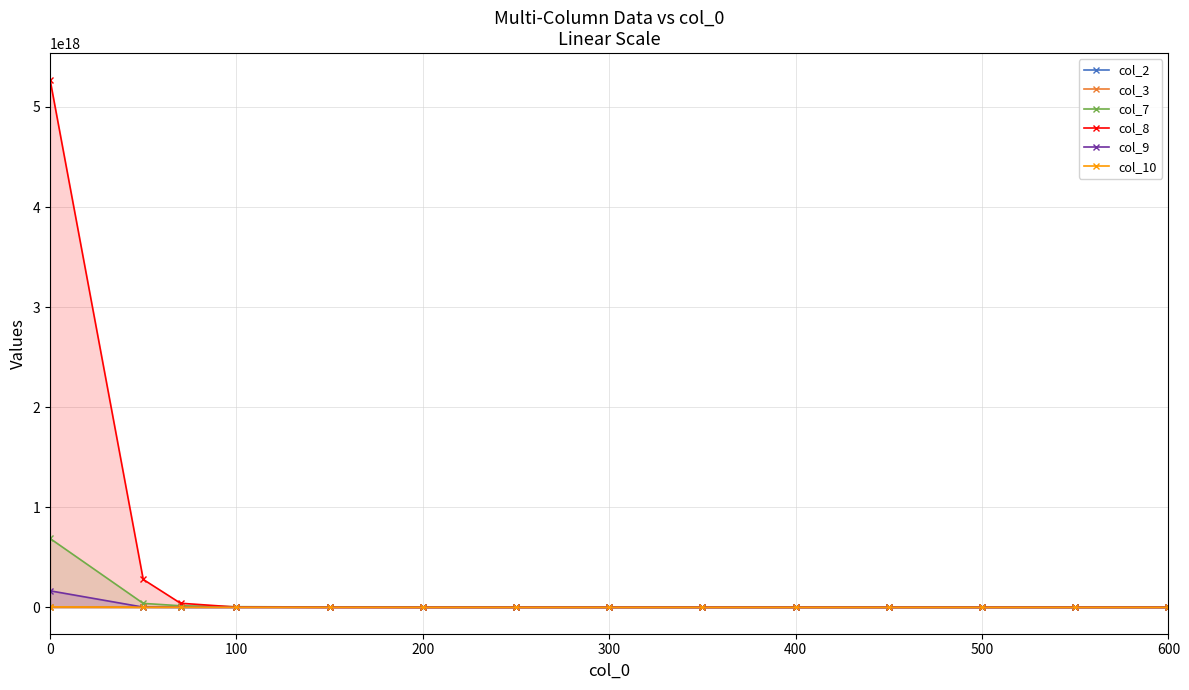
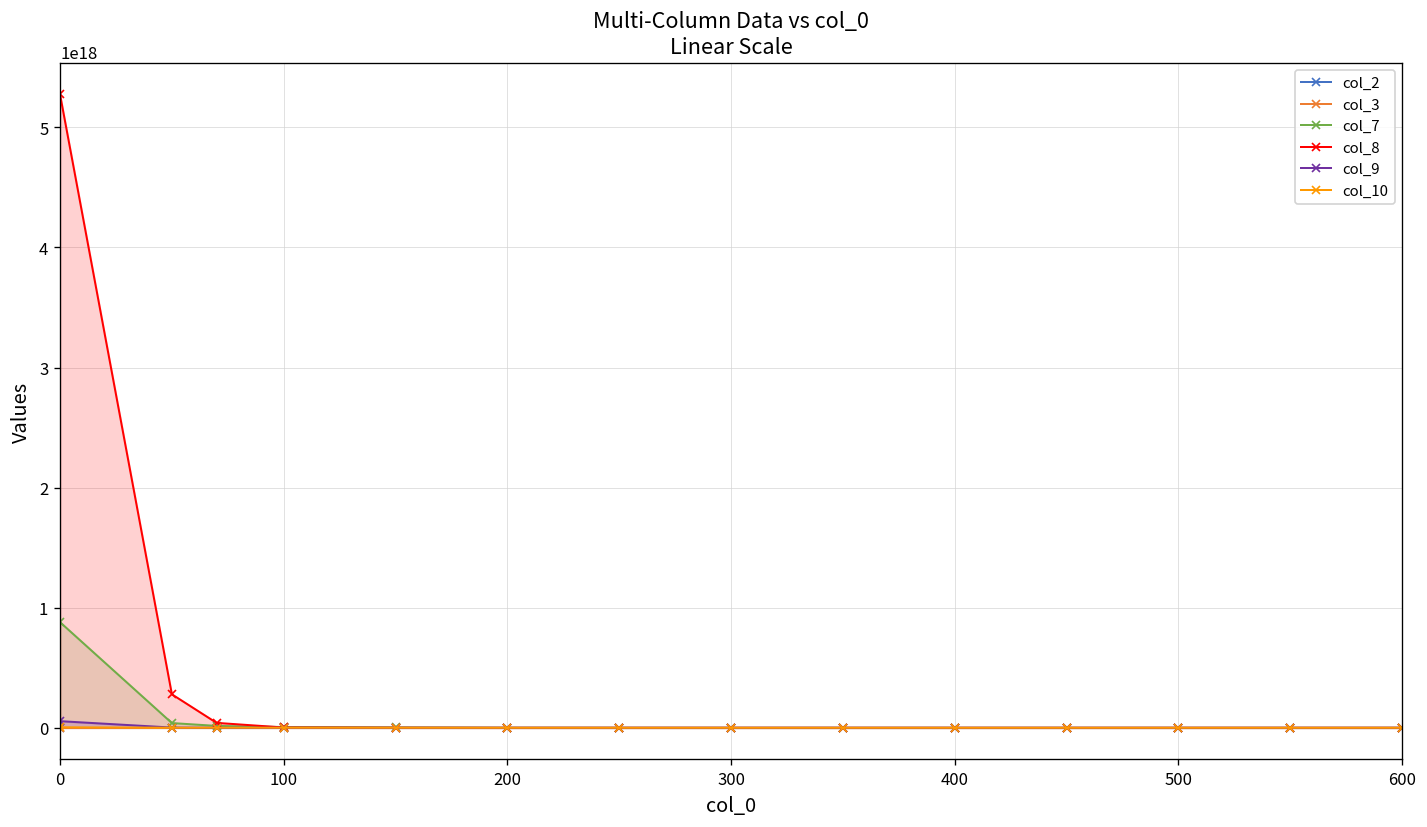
col_7, 0: 690000000000000000 -> 880000000000000000
col_9, 0: 170000000000000000 -> 60000000000000000
